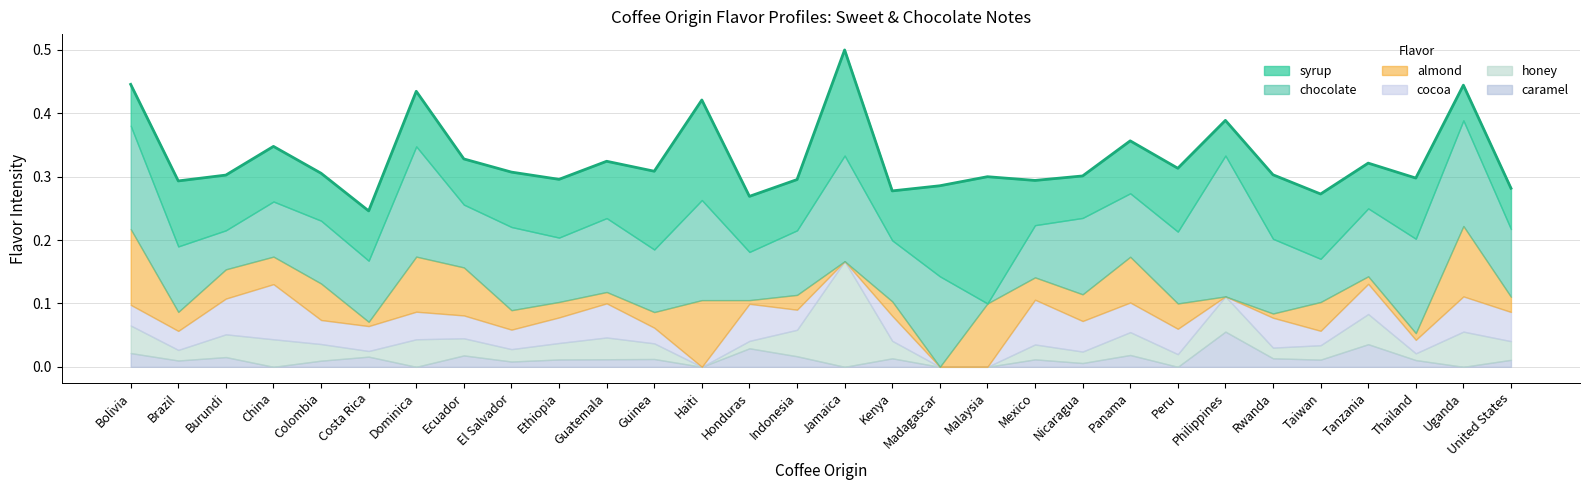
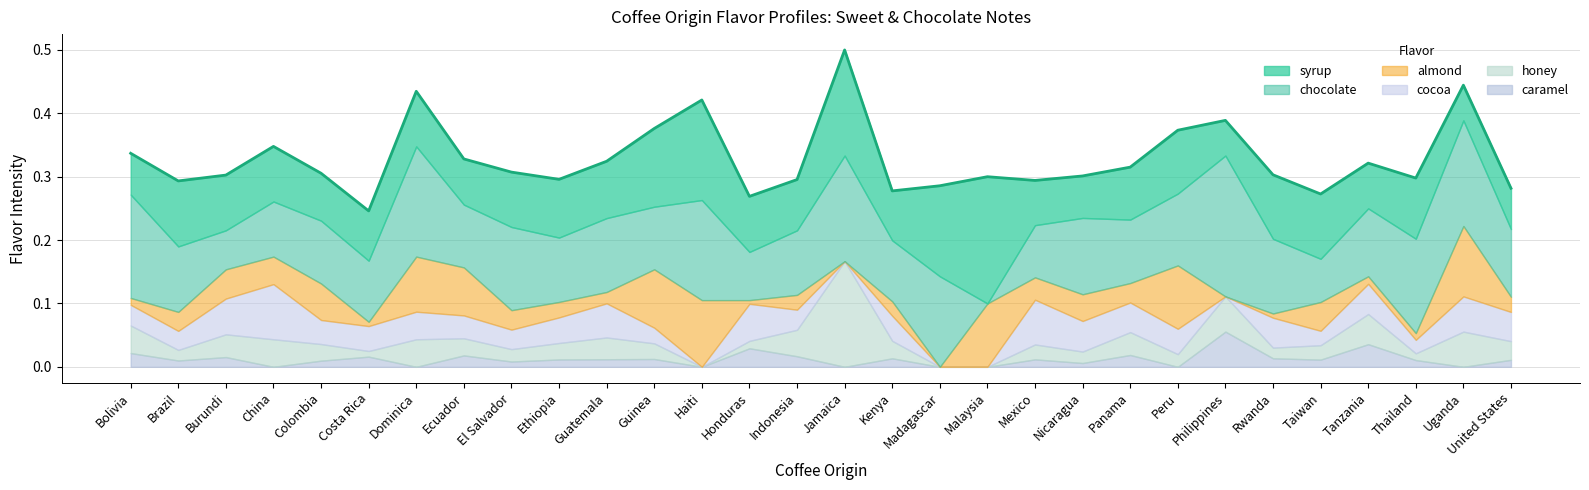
almond, Bolivia: 0.12 -> 0.01
almond, Guinea: 0.02 -> 0.09
almond, Panama: 0.07 -> 0.03
almond, Peru: 0.04 -> 0.10
